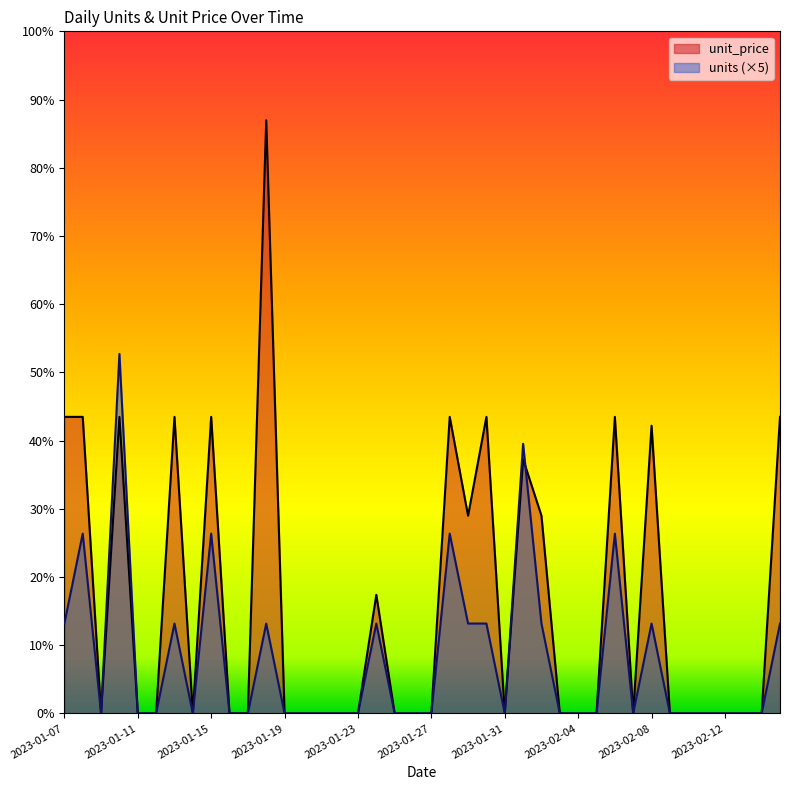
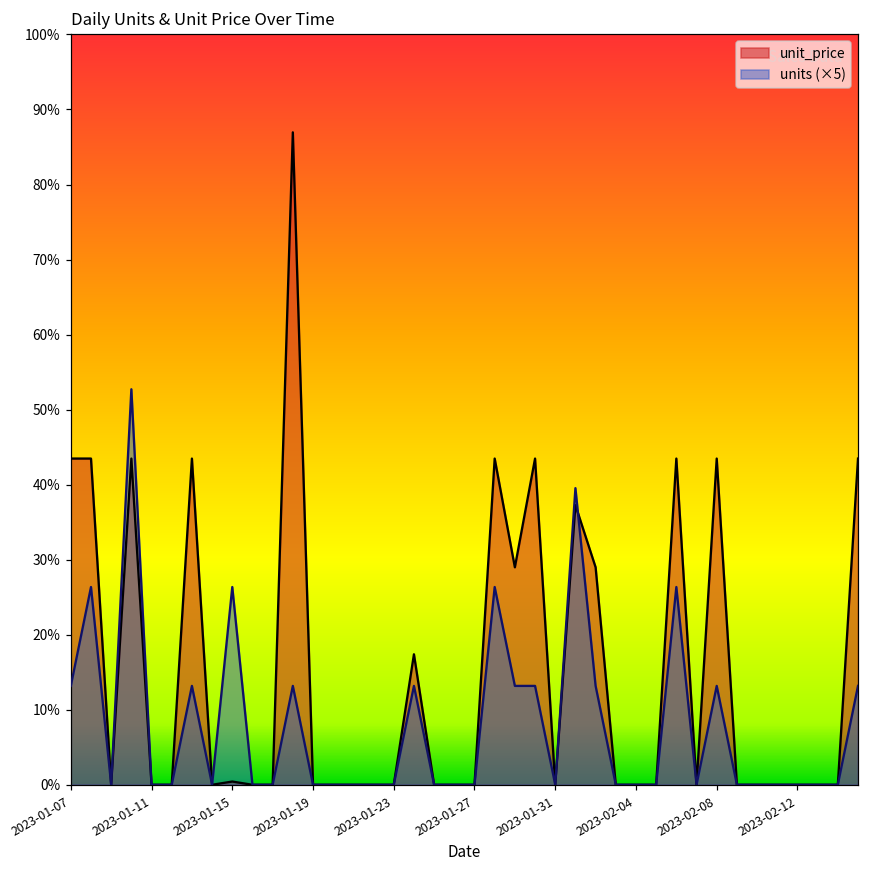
unit_price, 2023-01-15: 43% -> 0%
unit_price, 2023-02-08: 42% -> 43%
